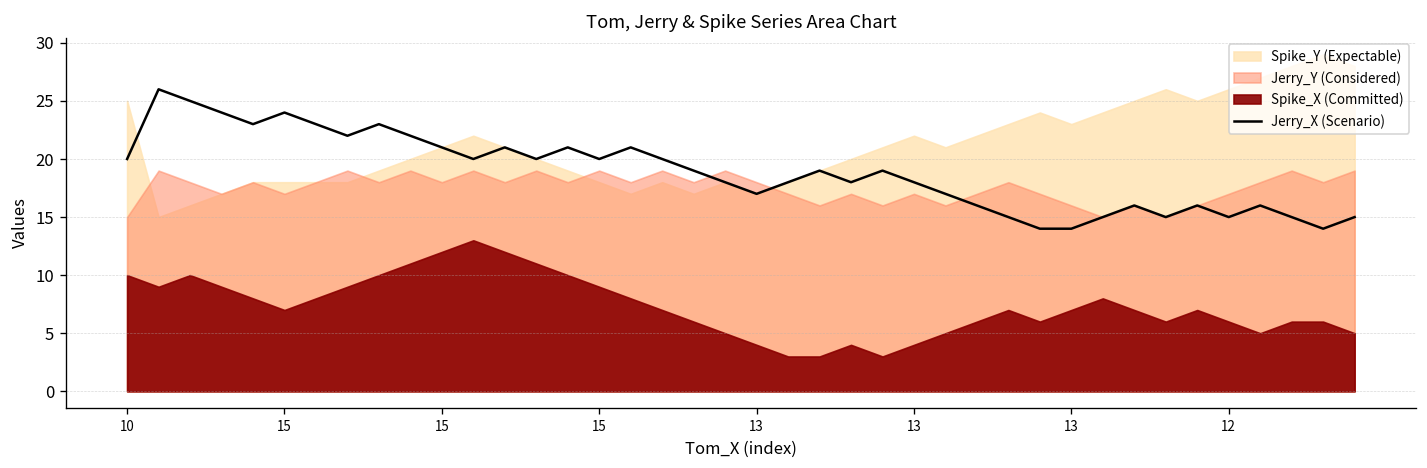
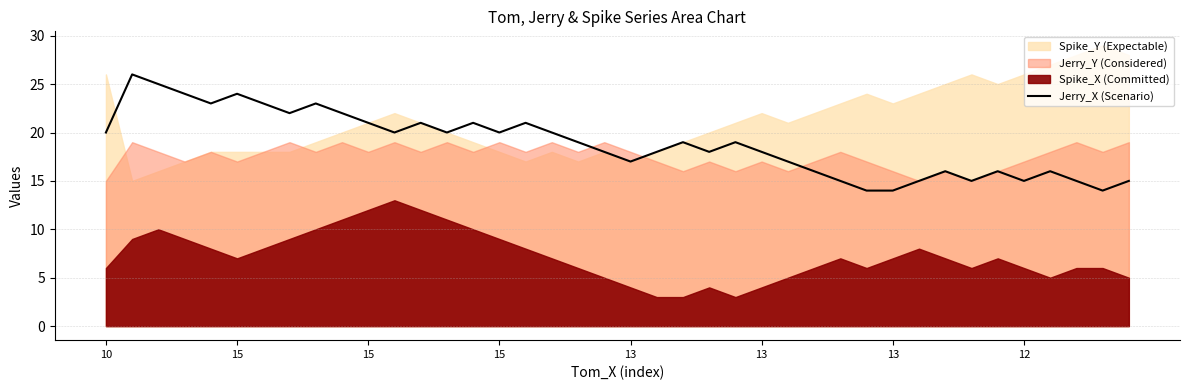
Spike_Y (Expectable), 10: 25 -> 26
Spike_X (Committed), 10: 10 -> 6
